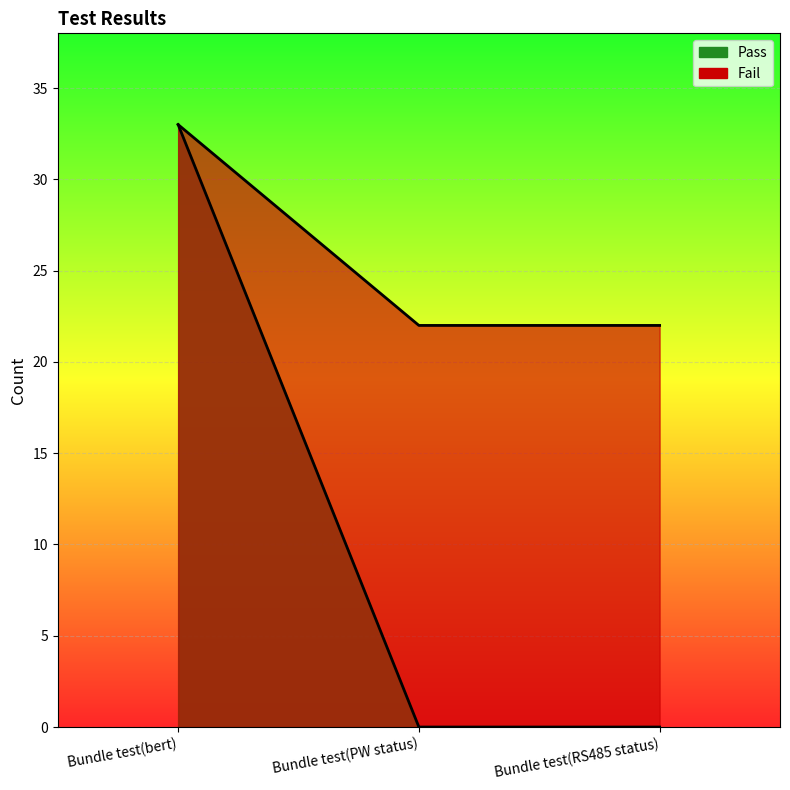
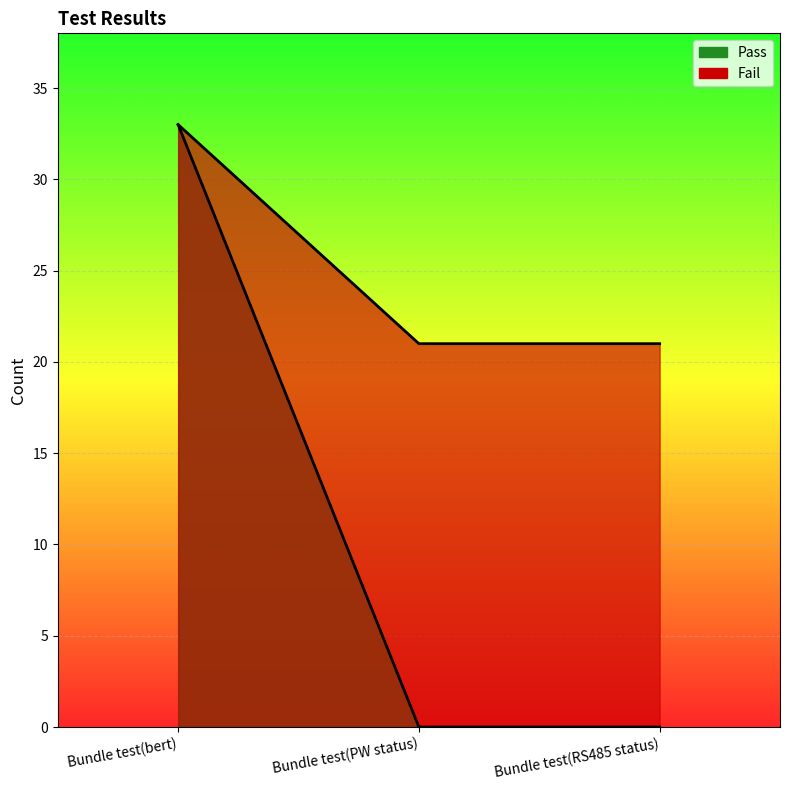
Fail, Bundle test(PW status): 22 -> 21
Fail, Bundle test(RS485 status): 22 -> 21
